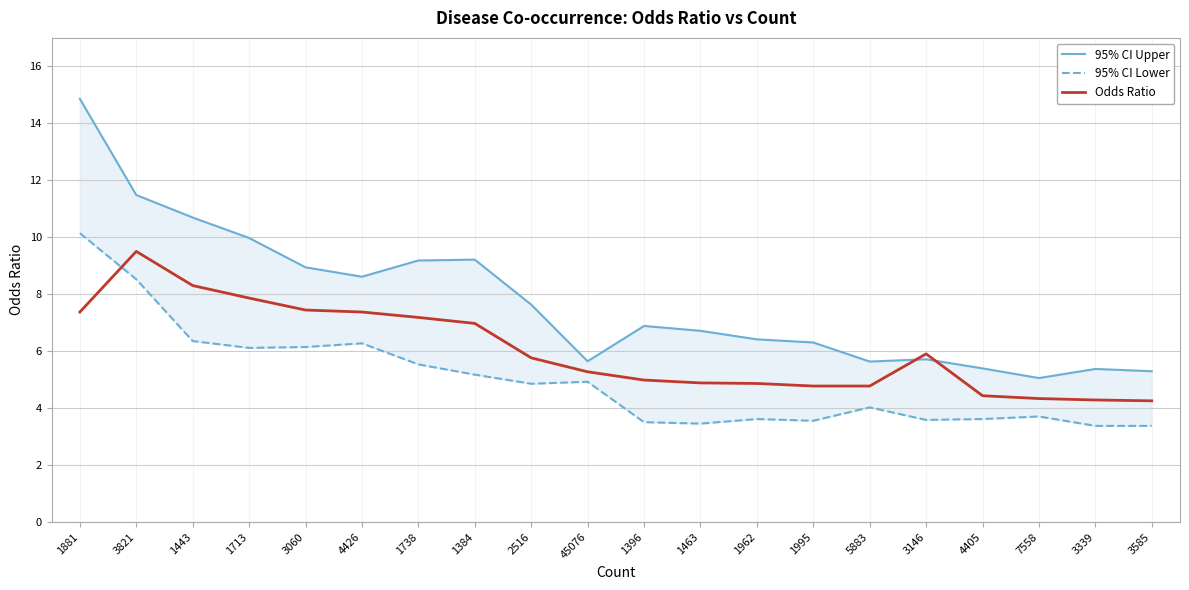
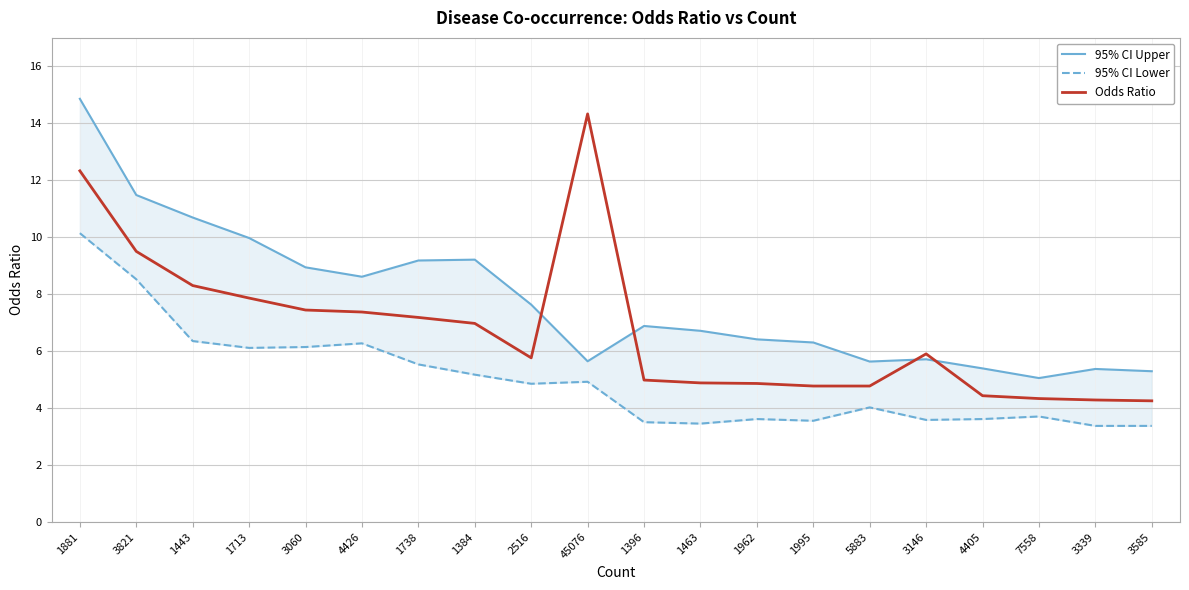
Odds Ratio, 1881: 7.4 -> 12.3
Odds Ratio, 45076: 5.3 -> 14.3
